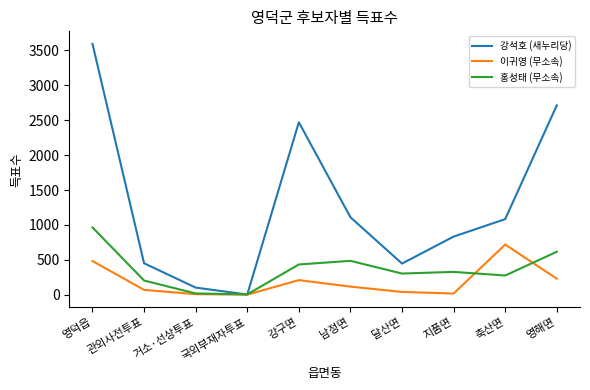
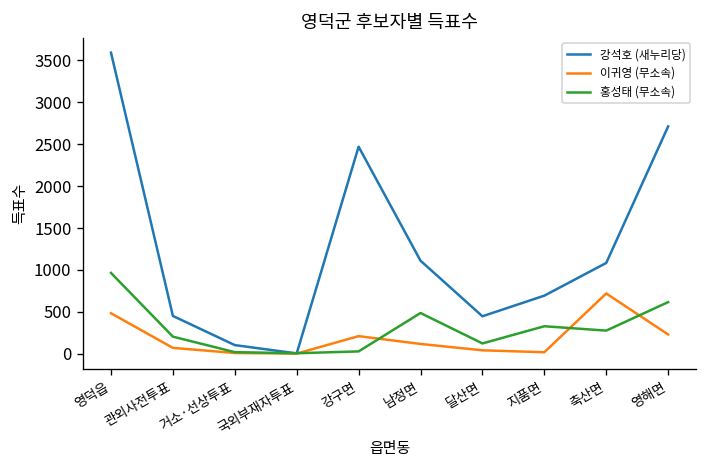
홍성태 (무소속), 강구면: 400 -> 0
홍성태 (무소속), 달산면: 300 -> 100
강석호 (새누리당), 지품면: 800 -> 700
